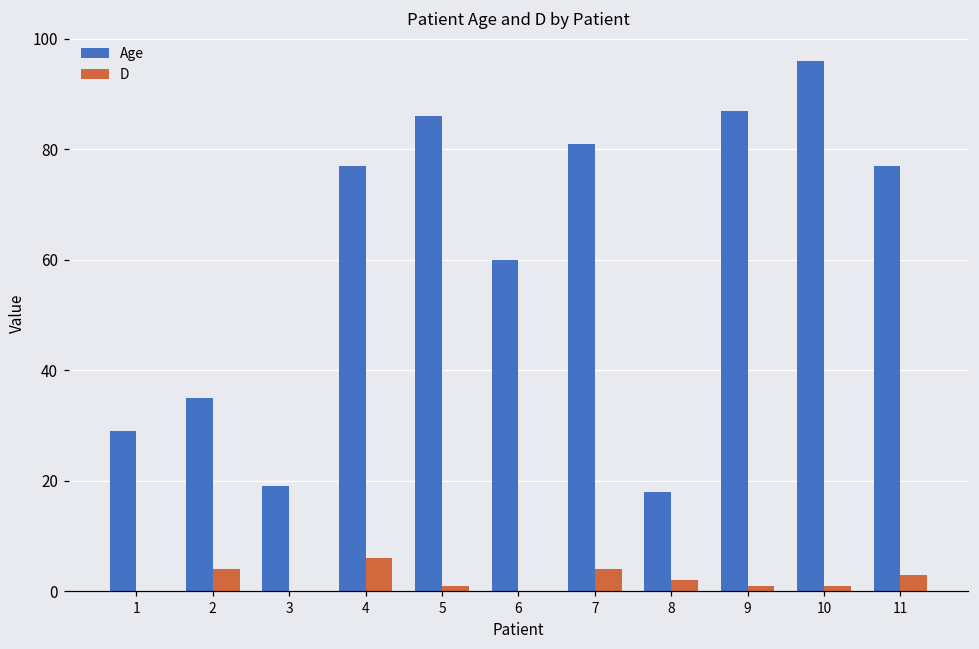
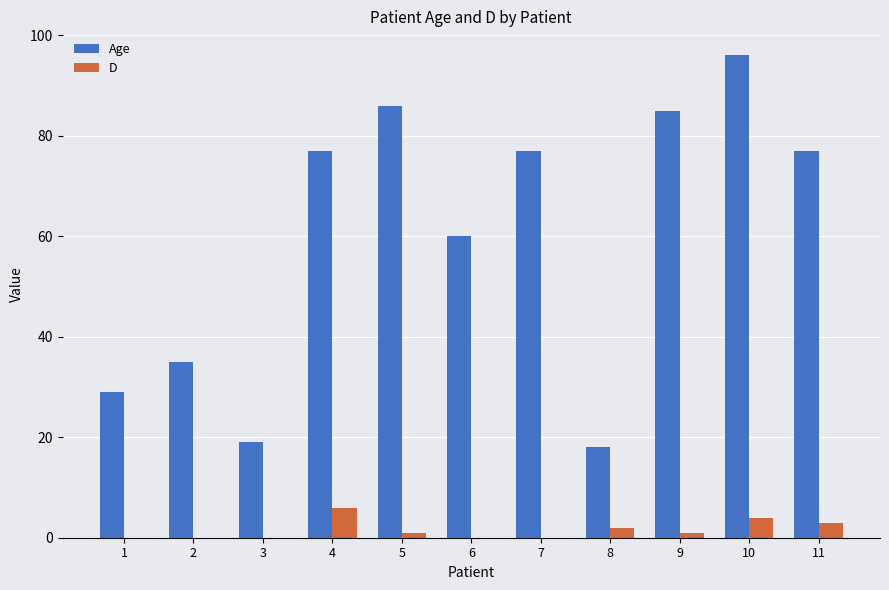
D, 2: 4 -> 0
Age, 7: 81 -> 77
D, 7: 4 -> 0
Age, 9: 87 -> 85
D, 10: 1 -> 4
